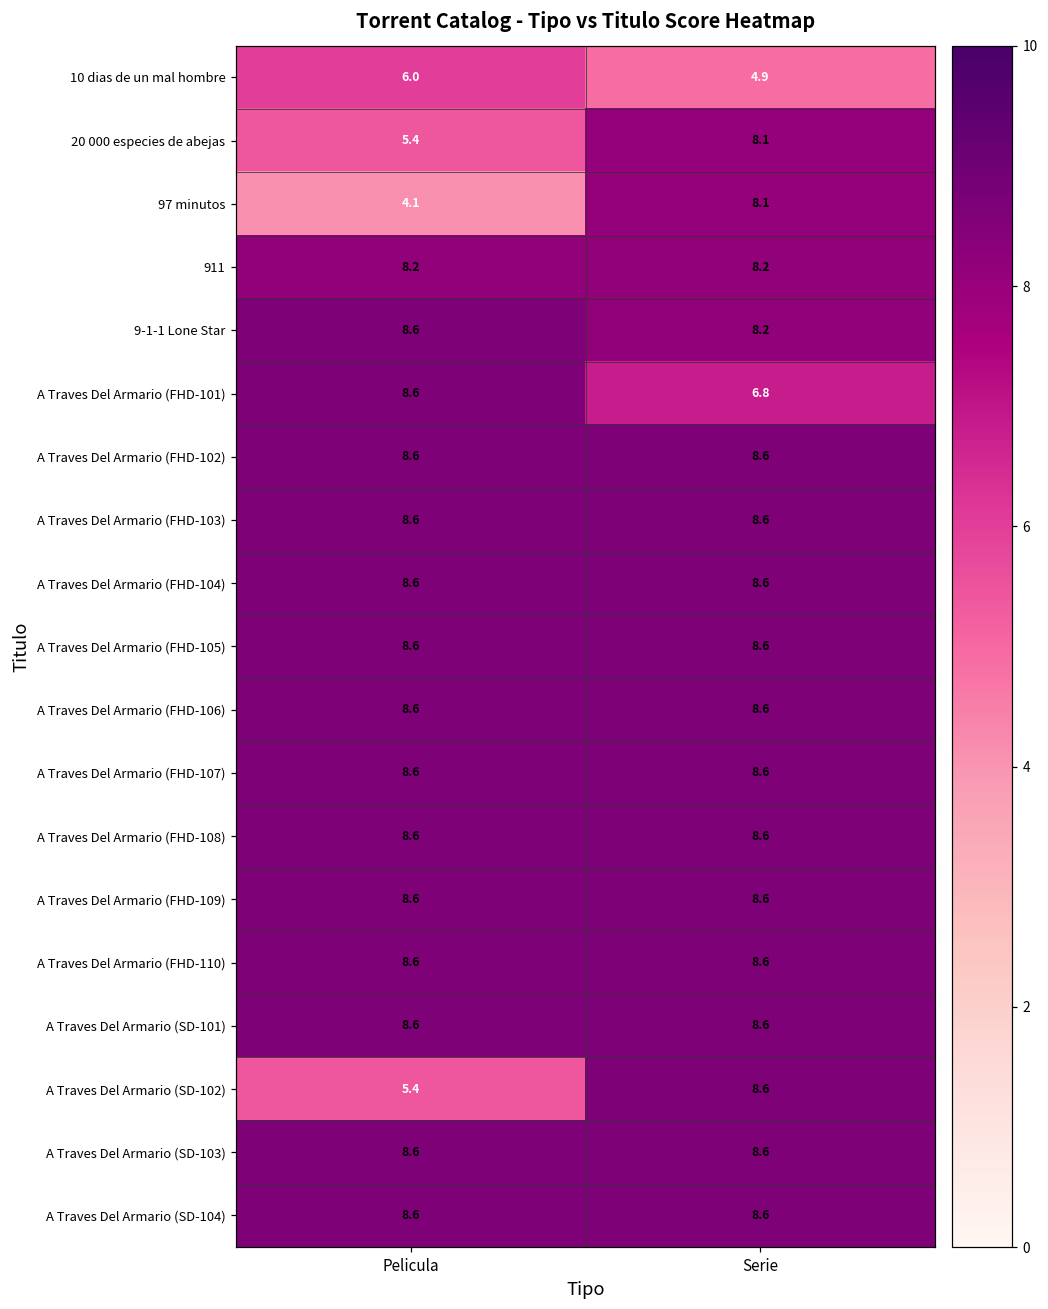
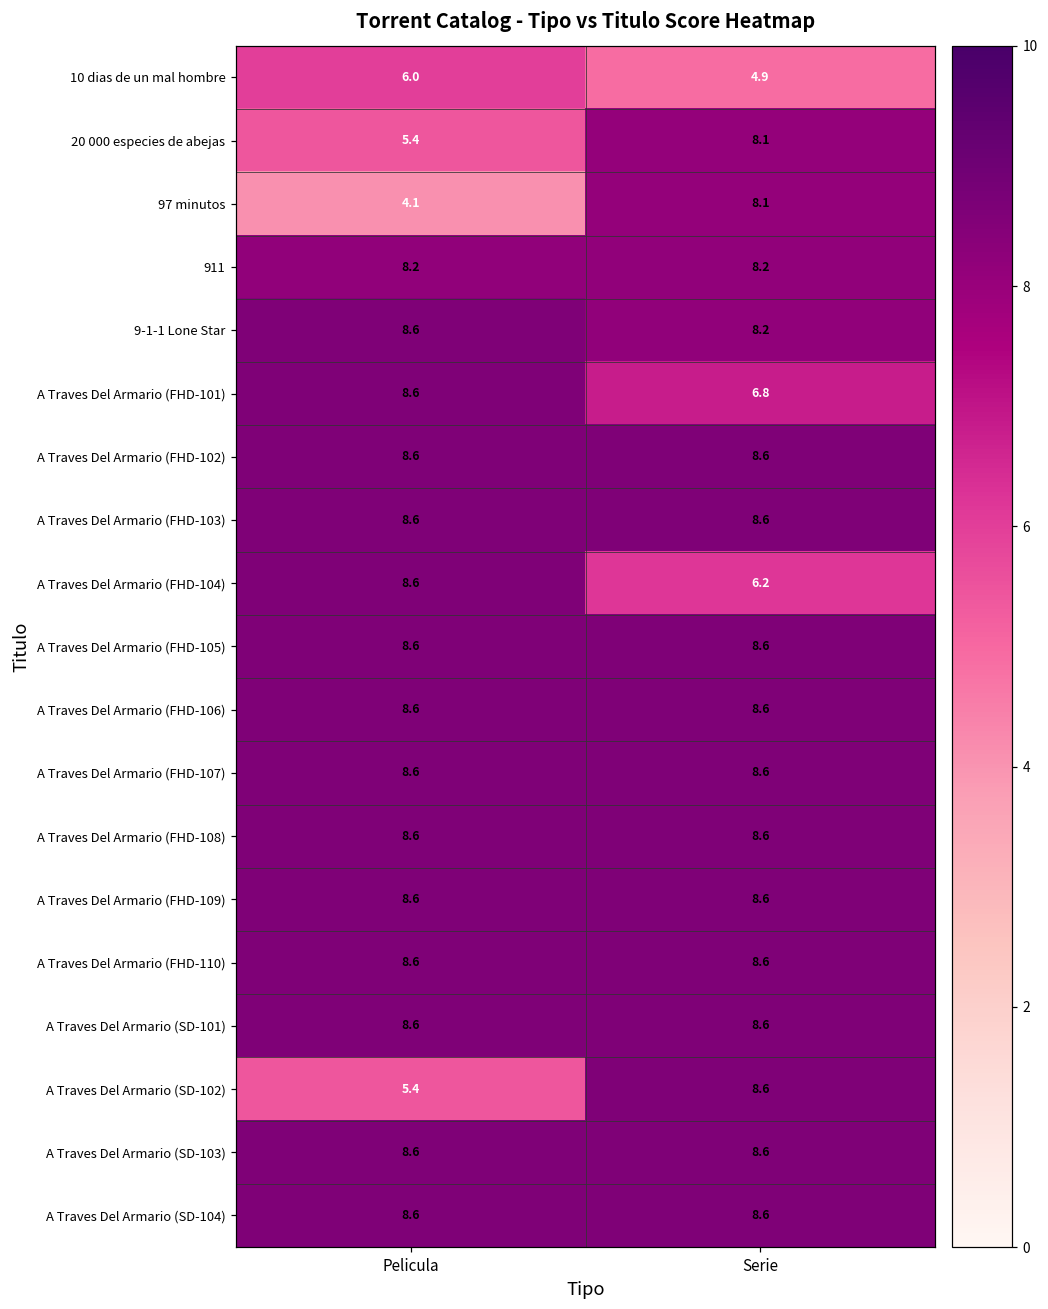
A Traves Del Armario (FHD-104), Serie: 8.6 -> 6.2
